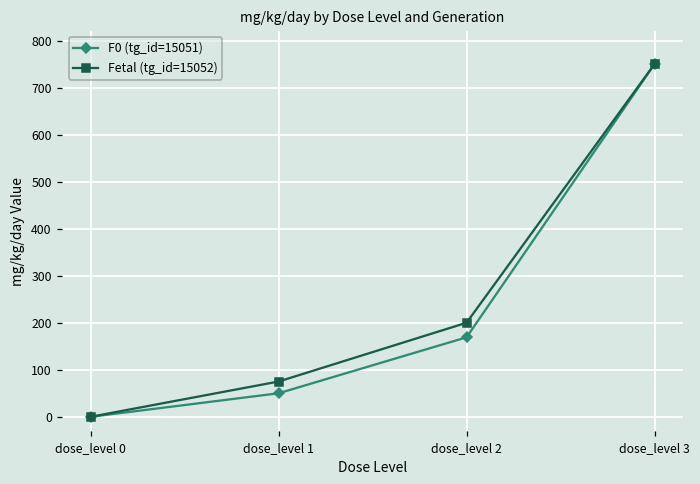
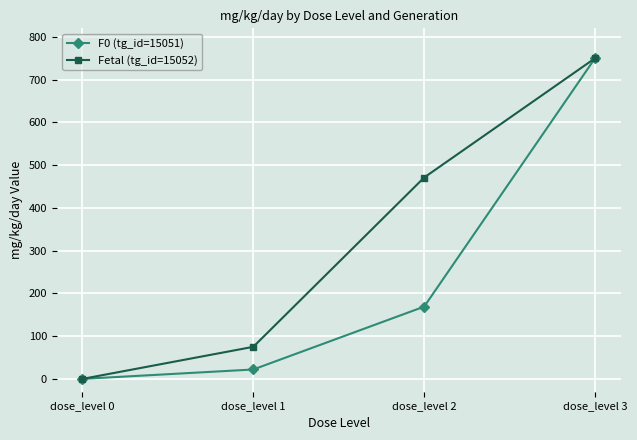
F0 (tg_id=15051), dose_level 1: 50 -> 20
Fetal (tg_id=15052), dose_level 2: 200 -> 470
